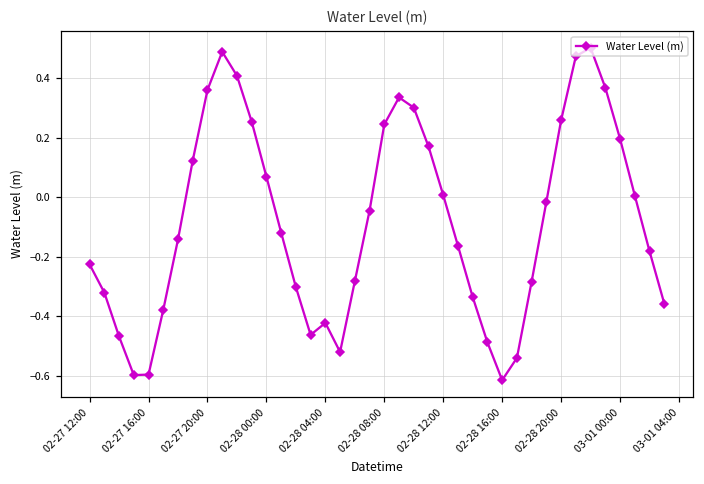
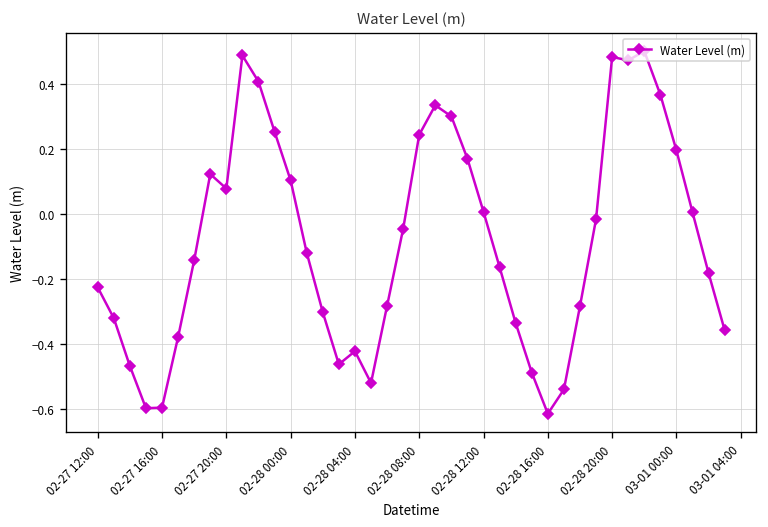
02-27 20:00: 0.36 -> 0.08
02-28 00:00: 0.07 -> 0.10
02-28 20:00: 0.26 -> 0.48
